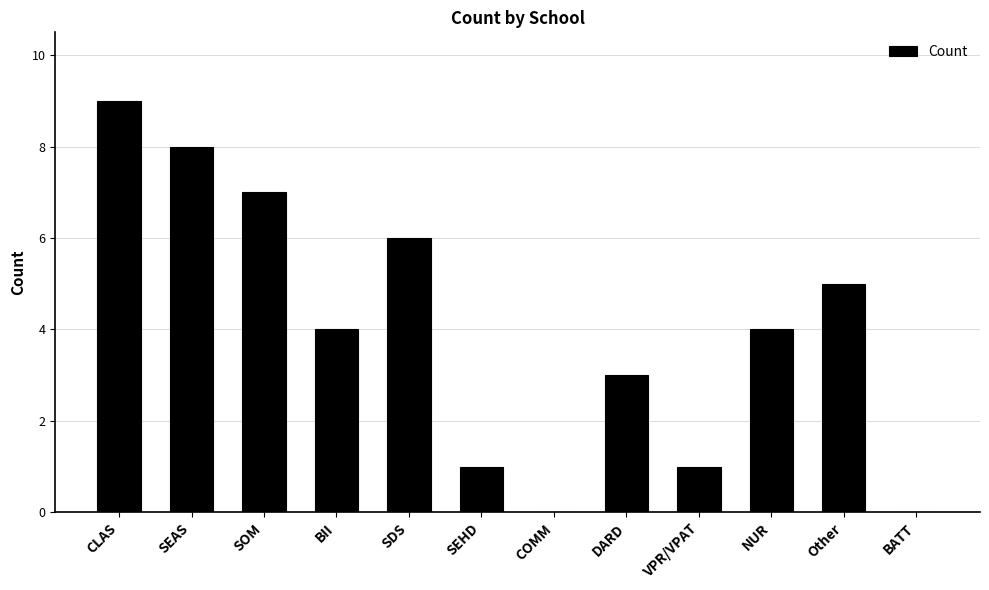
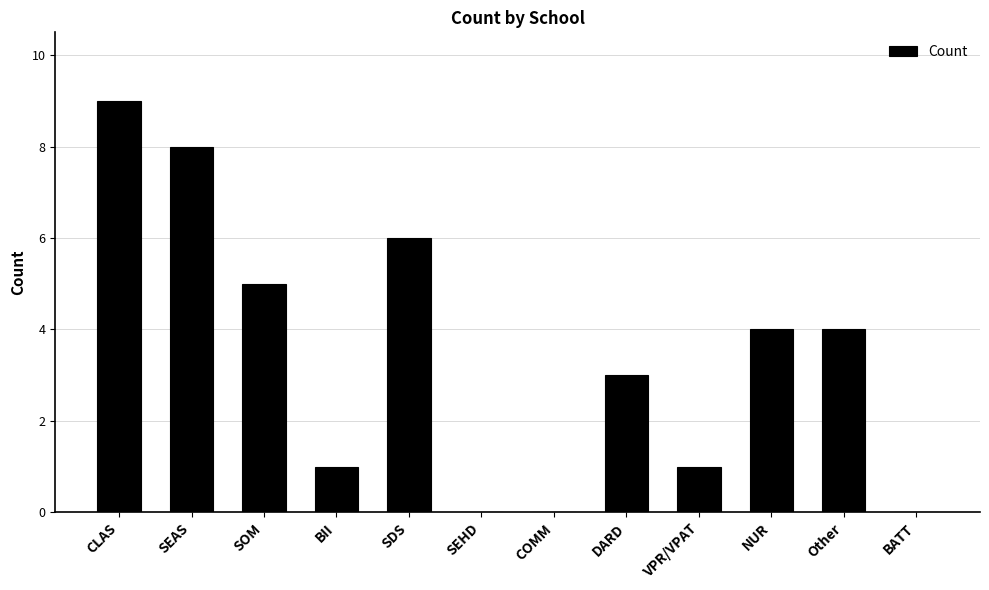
SOM: 7 -> 5
BII: 4 -> 1
SEHD: 1 -> 0
Other: 5 -> 4
